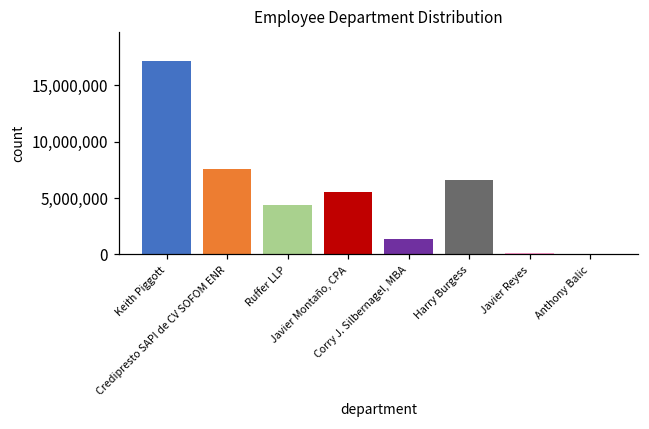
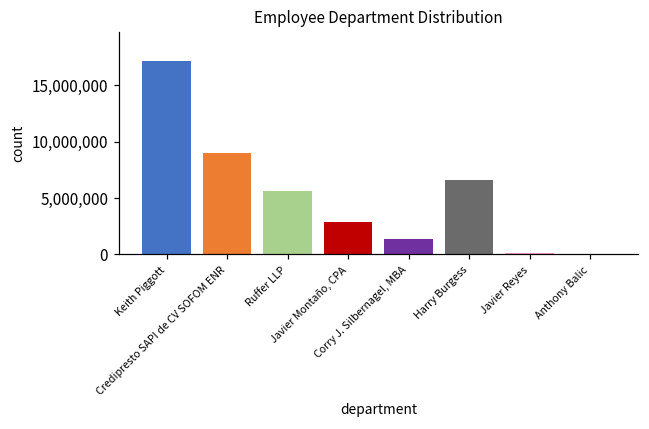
Credipresto SAPI de CV SOFOM ENR: 7,600,000 -> 9,000,000
Ruffer LLP: 4,400,000 -> 5,600,000
Javier Montaño, CPA: 5,600,000 -> 2,800,000
